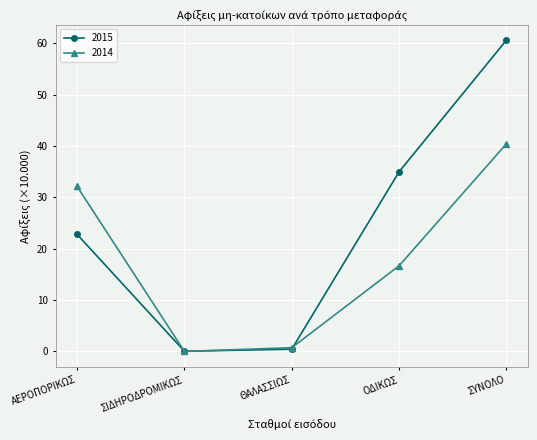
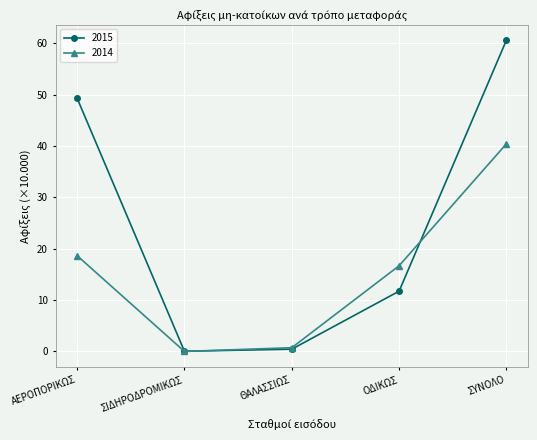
2015, ΑΕΡΟΠΟΡΙΚΩΣ: 23 -> 49
2014, ΑΕΡΟΠΟΡΙΚΩΣ: 32 -> 19
2015, ΟΔΙΚΩΣ: 35 -> 12
